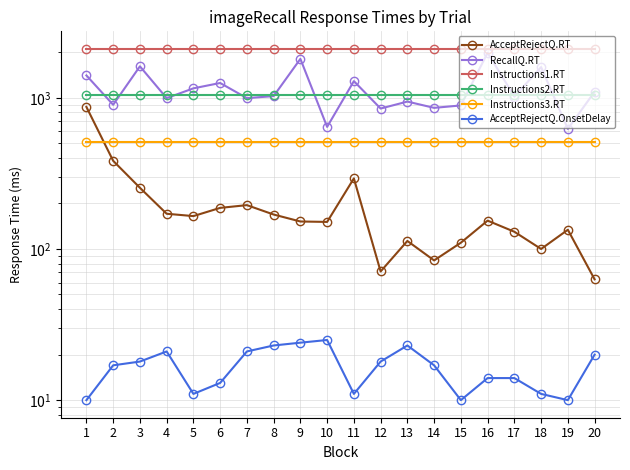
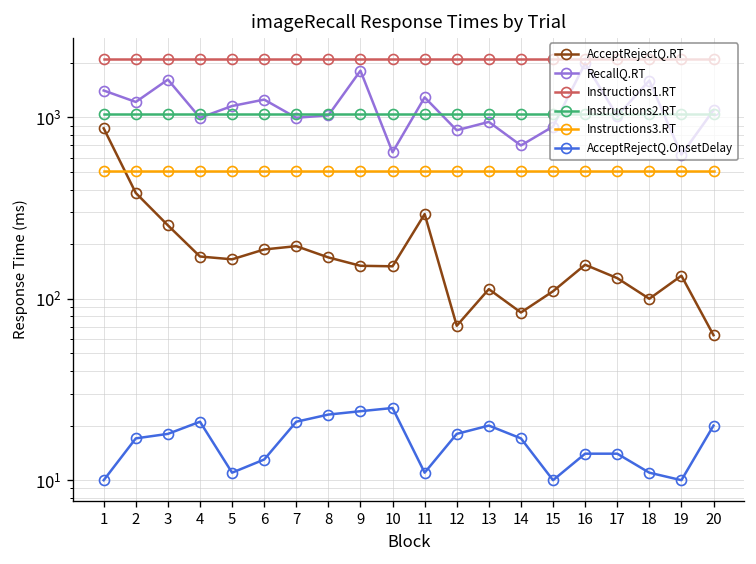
RecallQ.RT, 2: 900 -> 1200
AcceptRejectQ.OnsetDelay, 13: 23 -> 20
RecallQ.RT, 14: 900 -> 700
